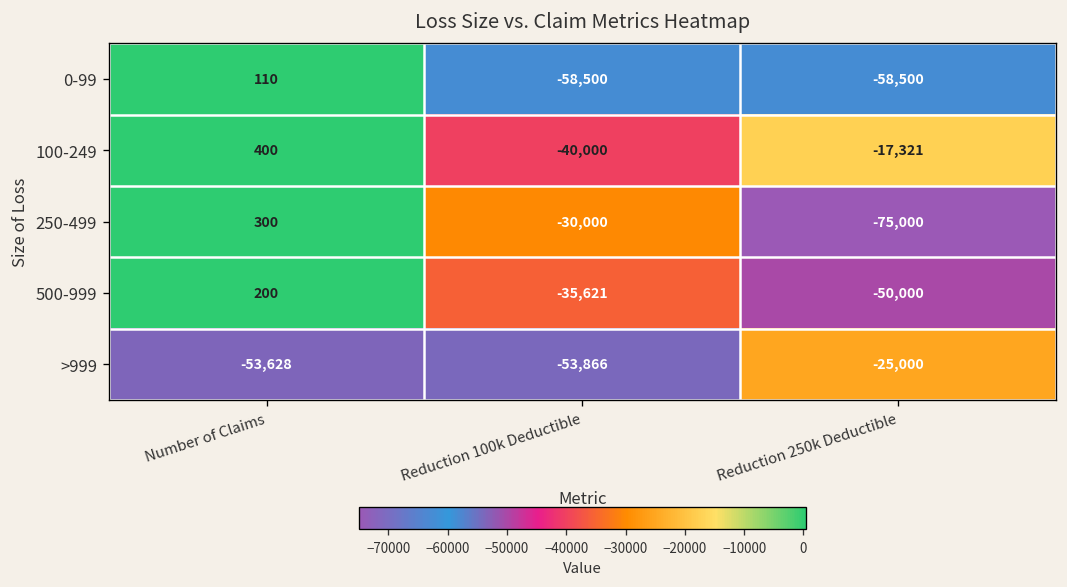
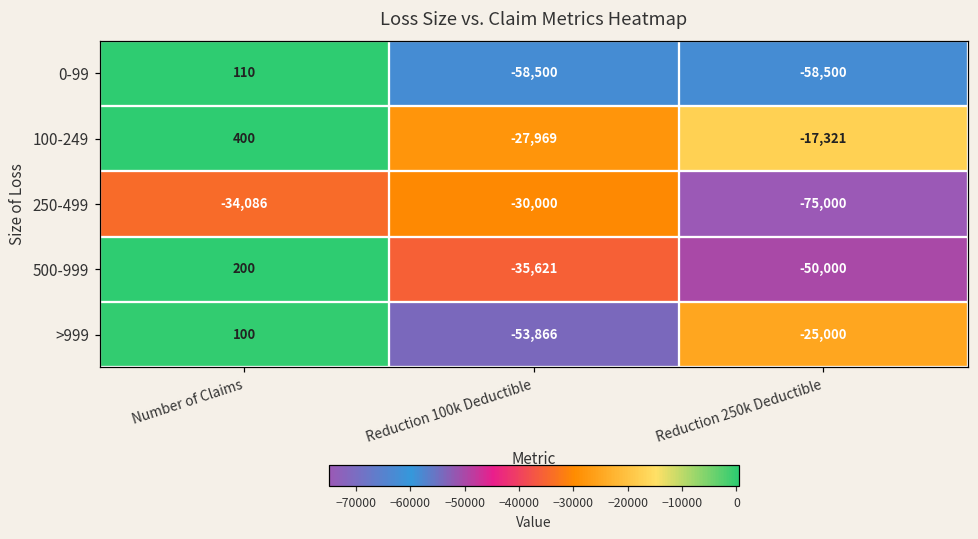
100-249, Reduction 100k Deductible: -40,000 -> -27,969
250-499, Number of Claims: 300 -> -34,086
>999, Number of Claims: -53,628 -> 100
